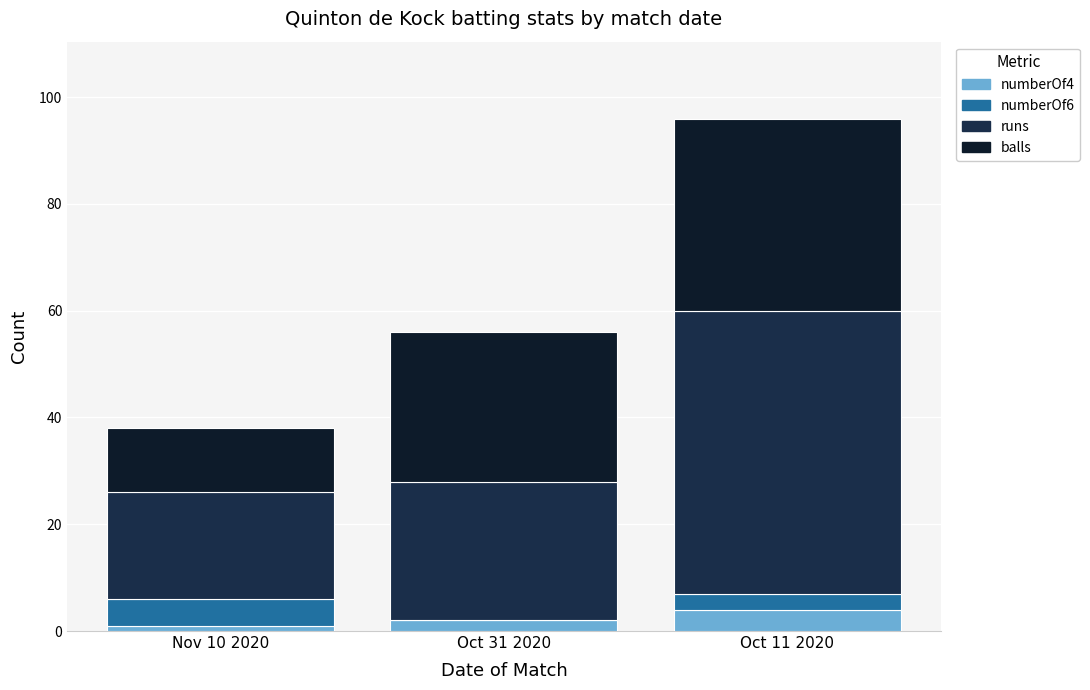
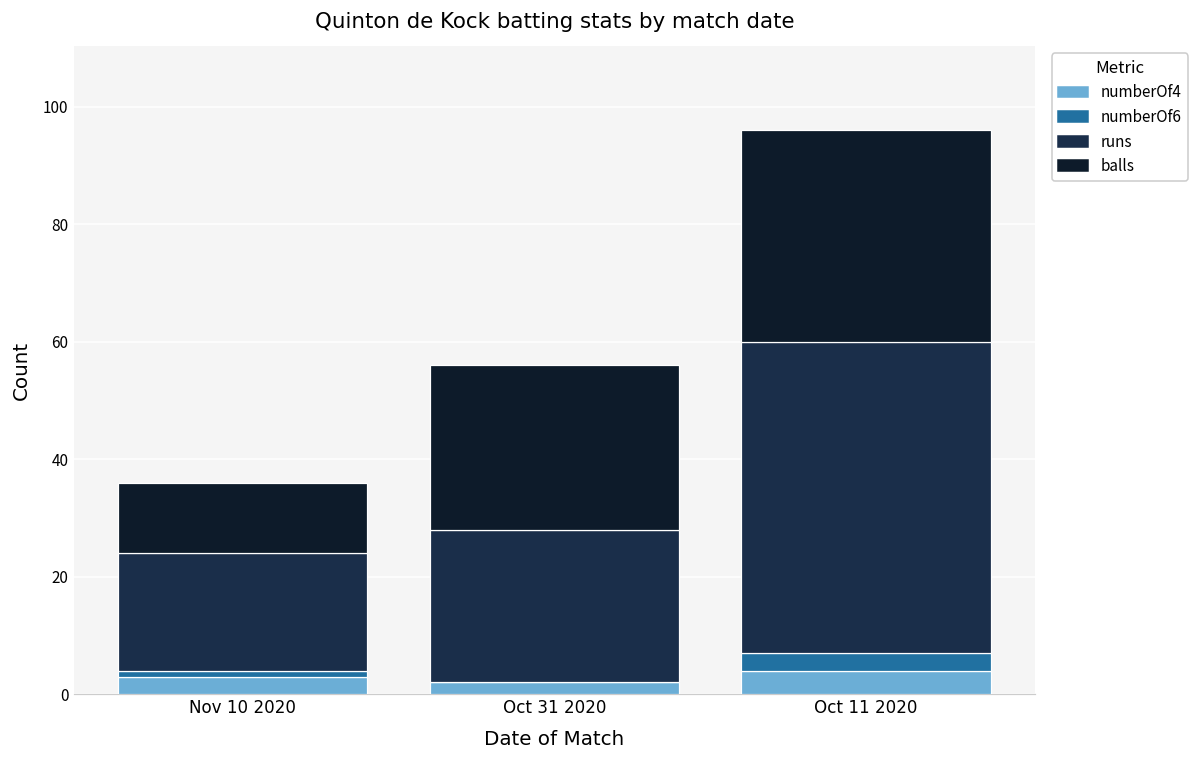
numberOf4, Nov 10 2020: 1 -> 3
numberOf6, Nov 10 2020: 5 -> 1
